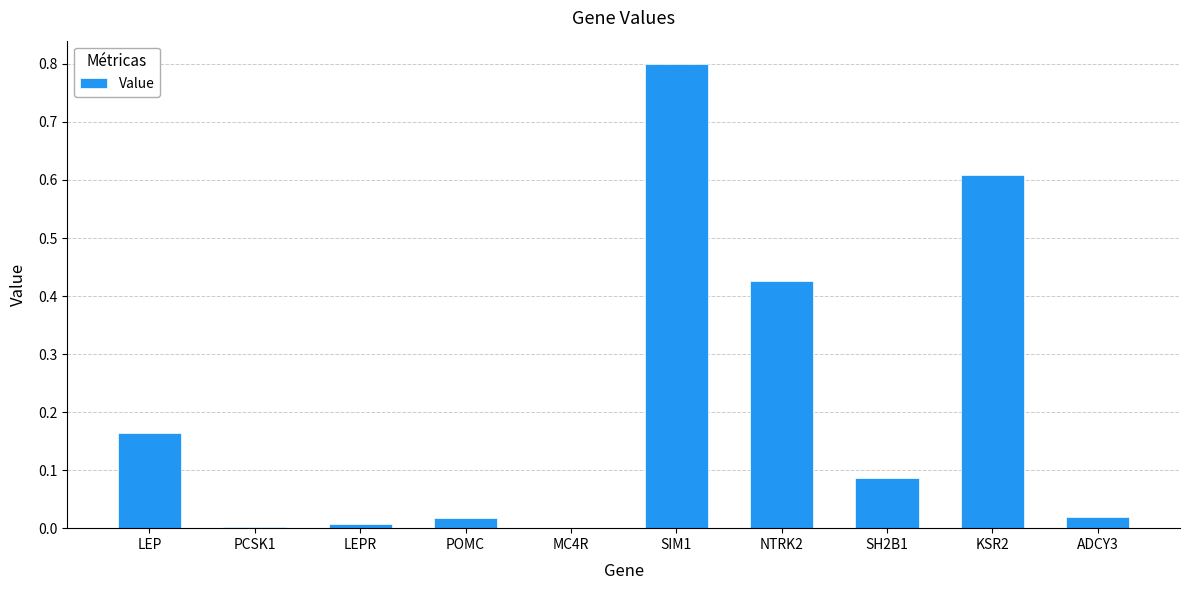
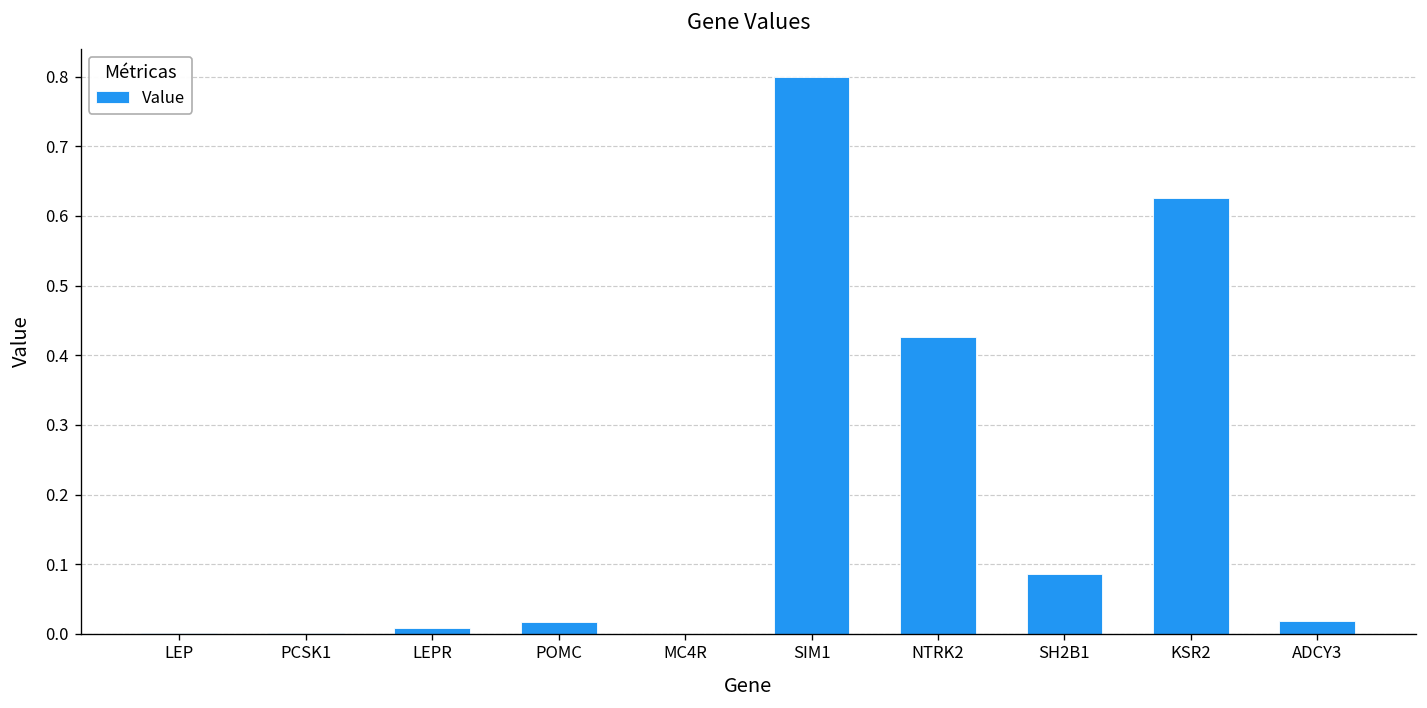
LEP: 0.16 -> 0.00
KSR2: 0.61 -> 0.63
